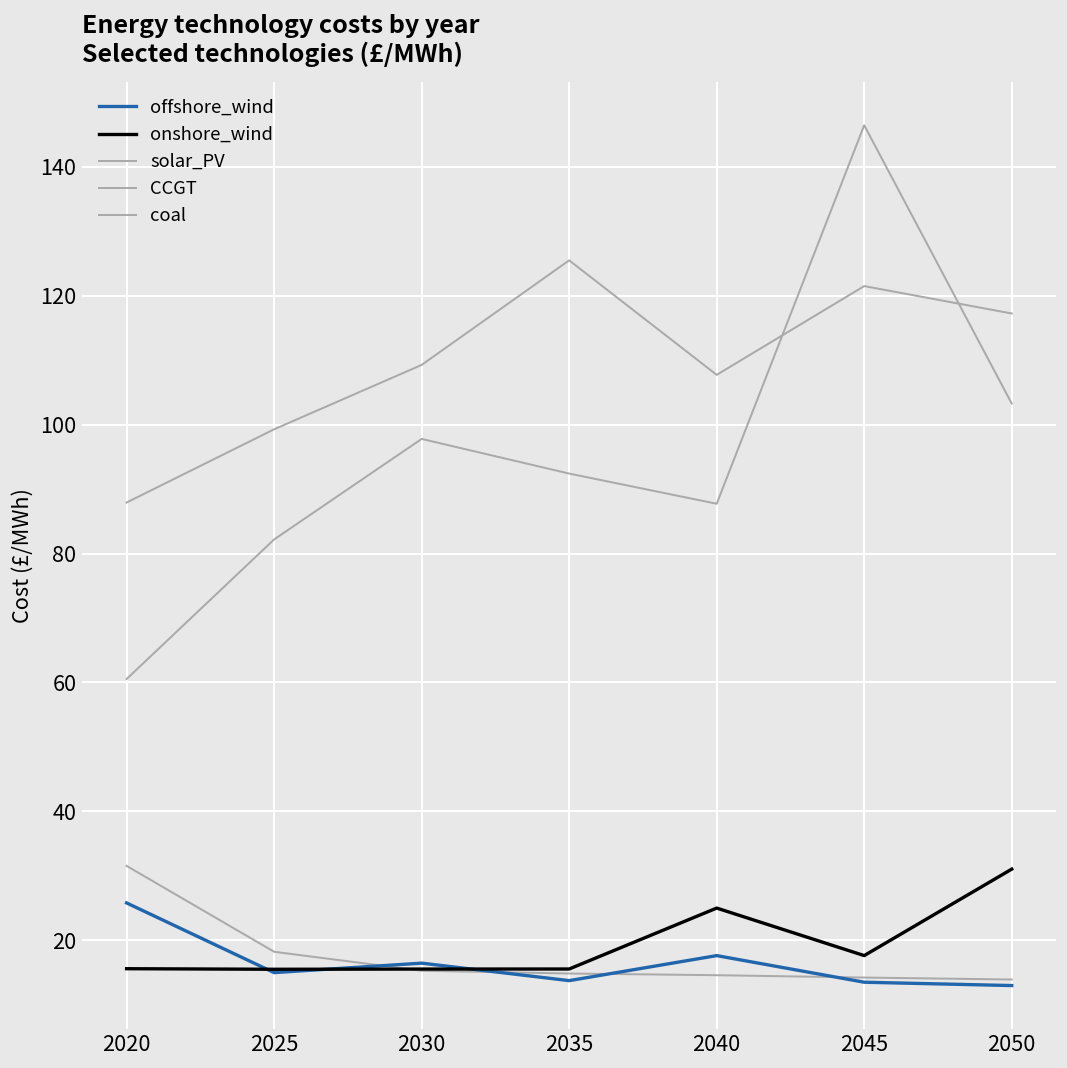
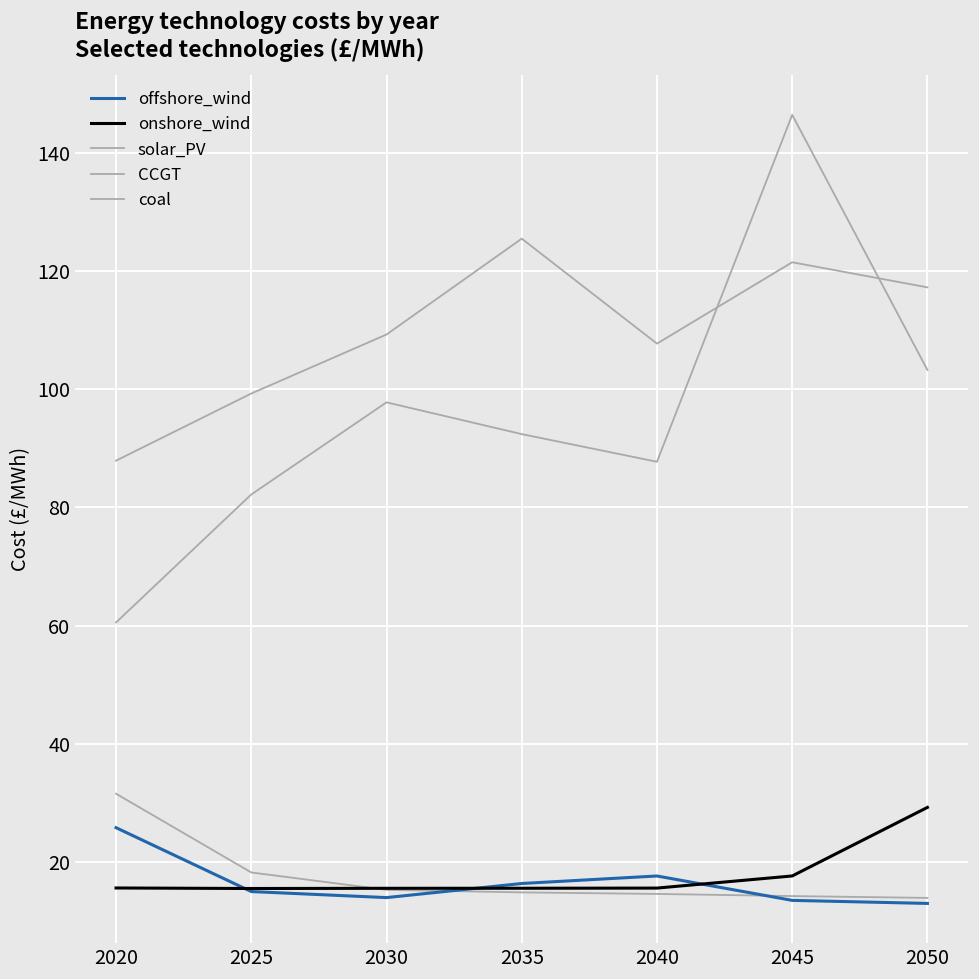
offshore_wind, 2030: 16 -> 14
offshore_wind, 2035: 14 -> 16
onshore_wind, 2040: 25 -> 16
onshore_wind, 2050: 31 -> 29
